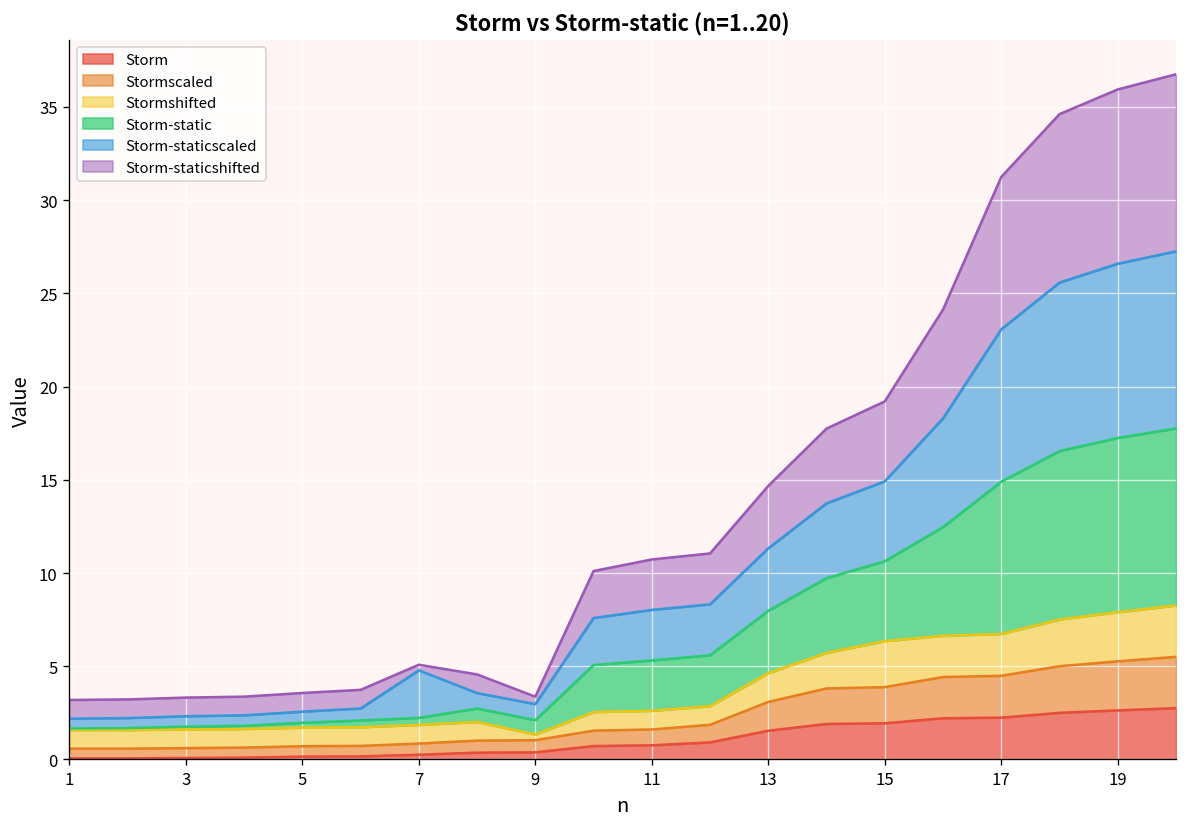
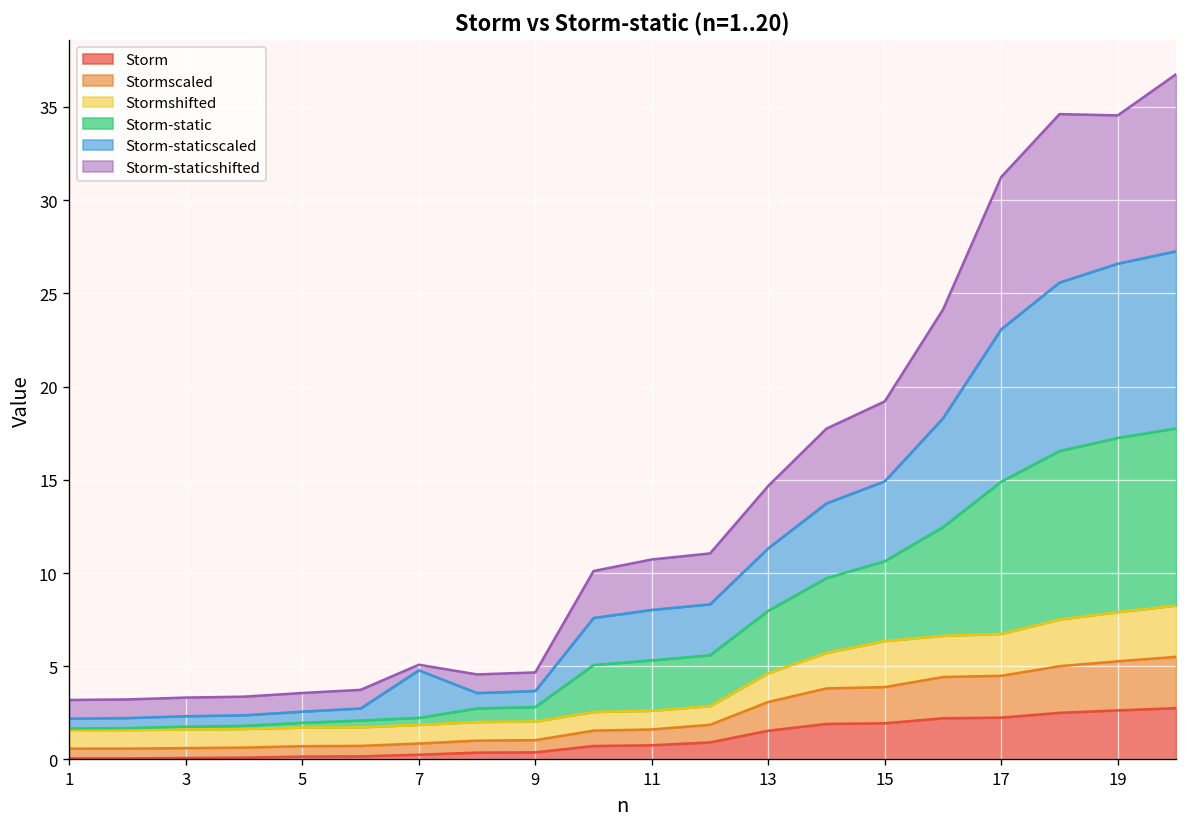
Stormshifted, 9: 0.3 -> 1.0
Storm-staticshifted, 9: 0.4 -> 1.0
Storm-staticshifted, 19: 9.3 -> 8.0
